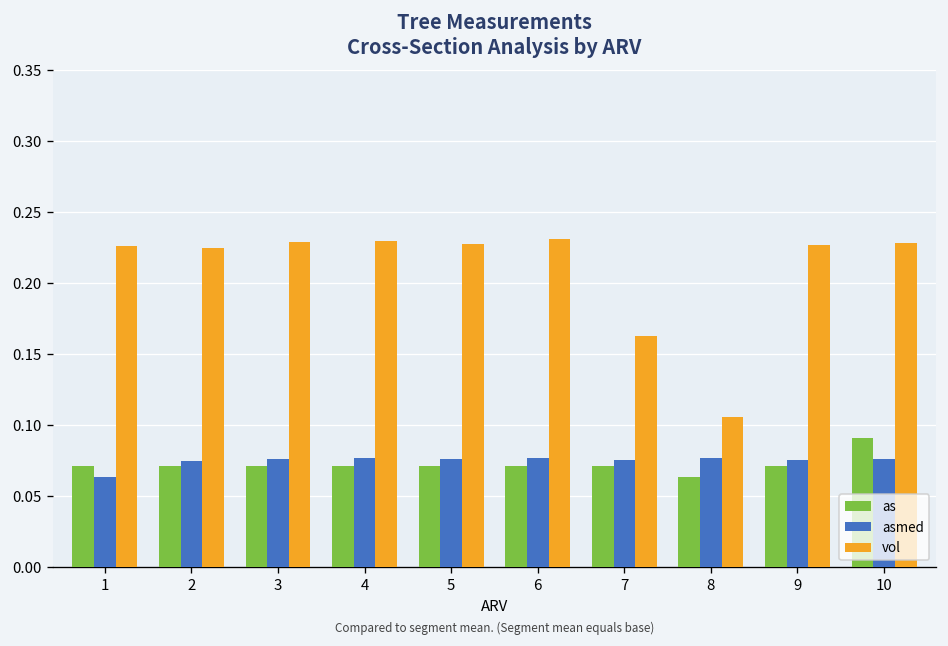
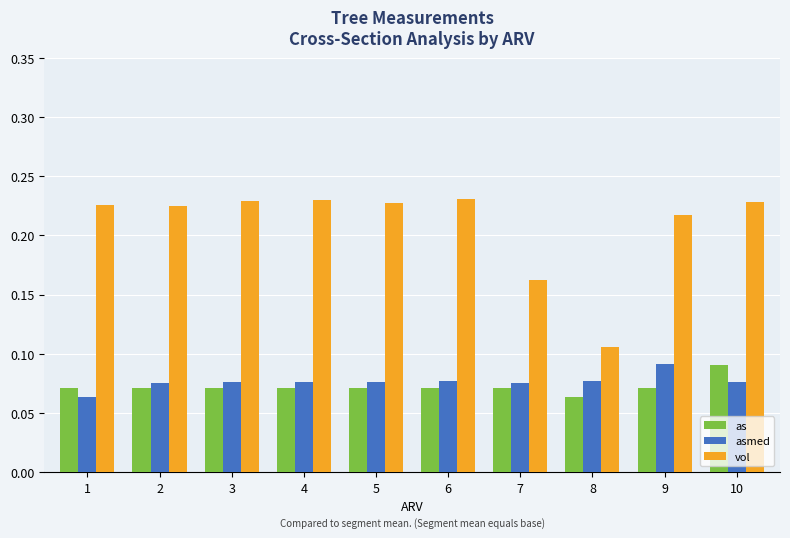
asmed, 9: 0.075 -> 0.091
vol, 9: 0.226 -> 0.217
